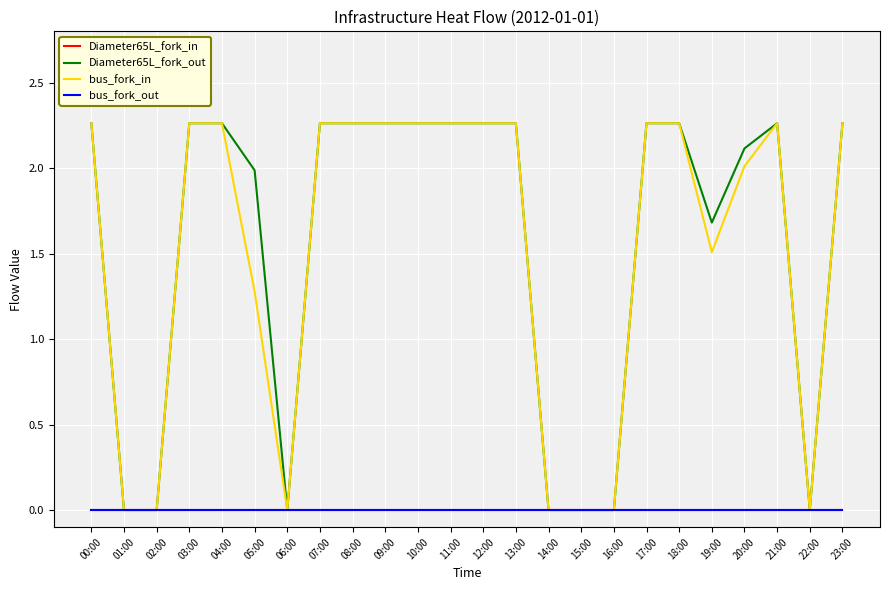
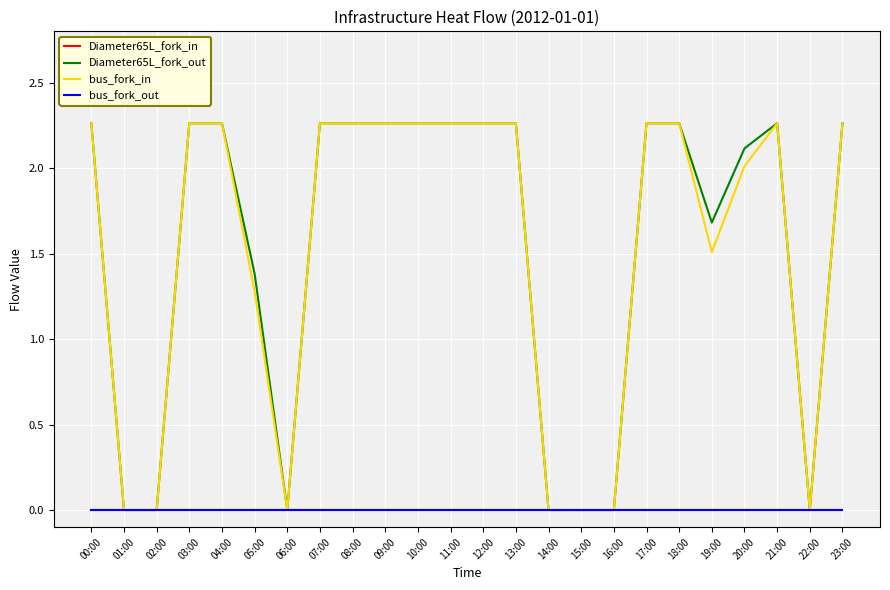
Diameter65L_fork_out, 05:00: 1.99 -> 1.38
